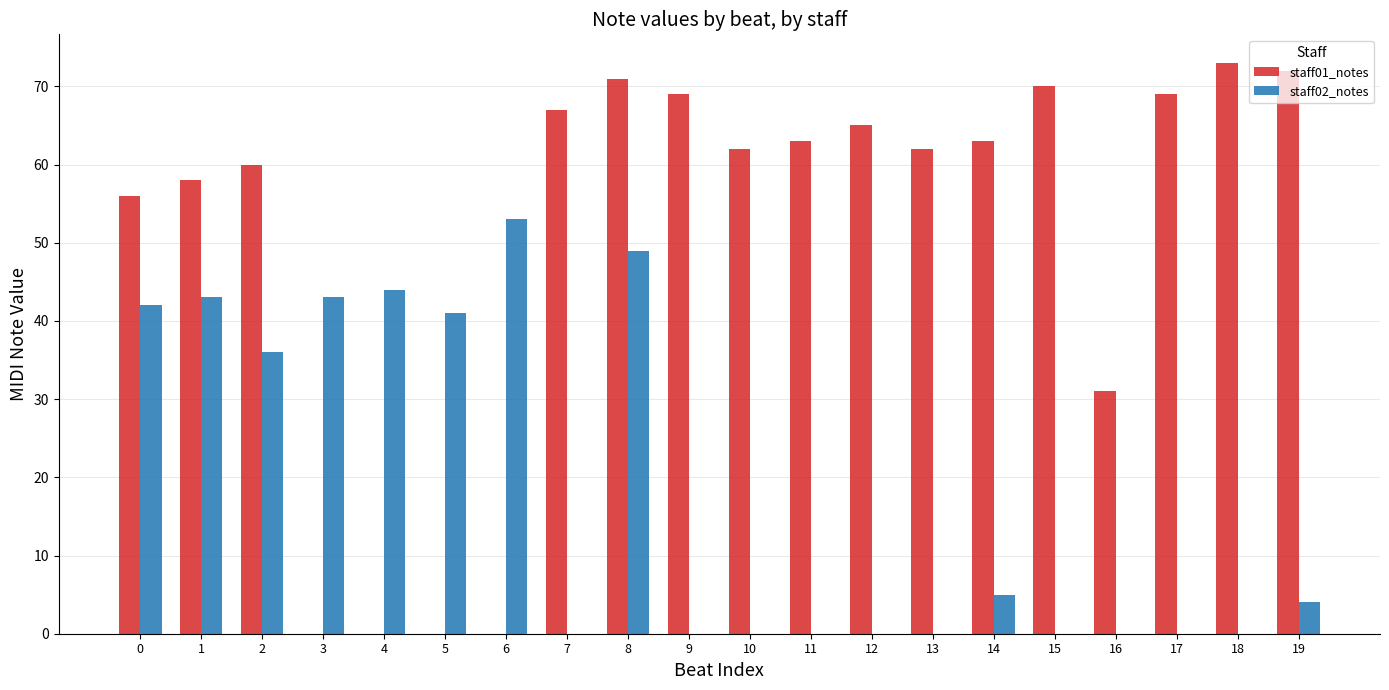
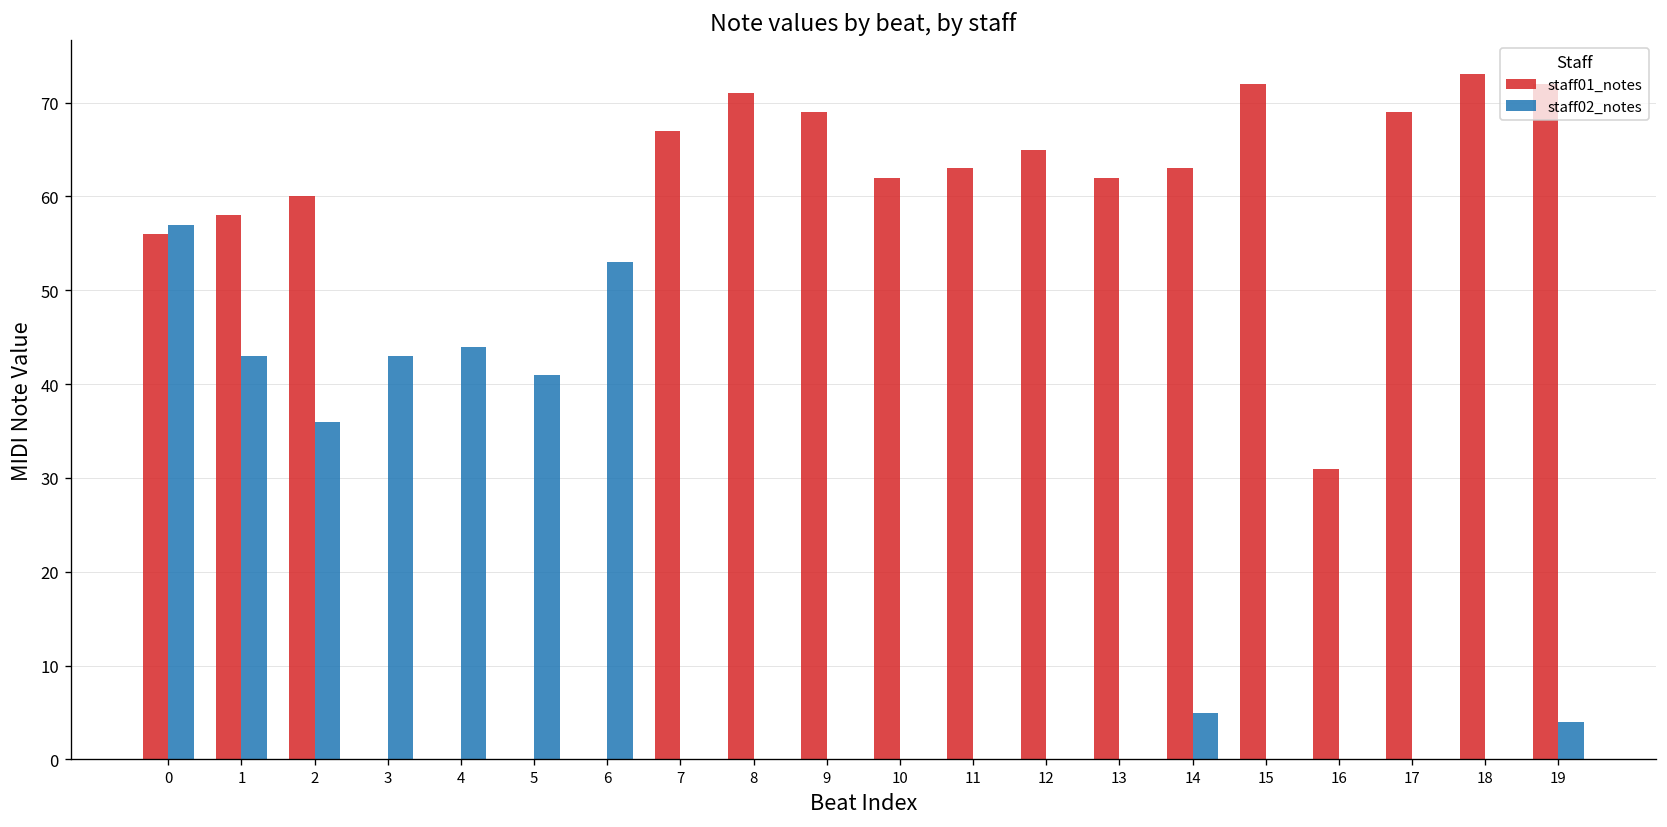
staff02_notes, 0: 42 -> 57
staff02_notes, 8: 49 -> 0
staff01_notes, 15: 70 -> 72
